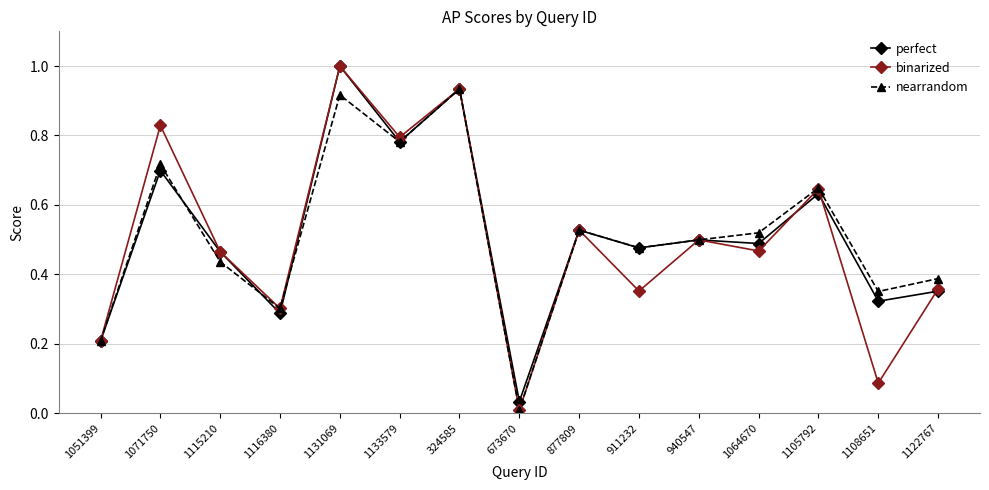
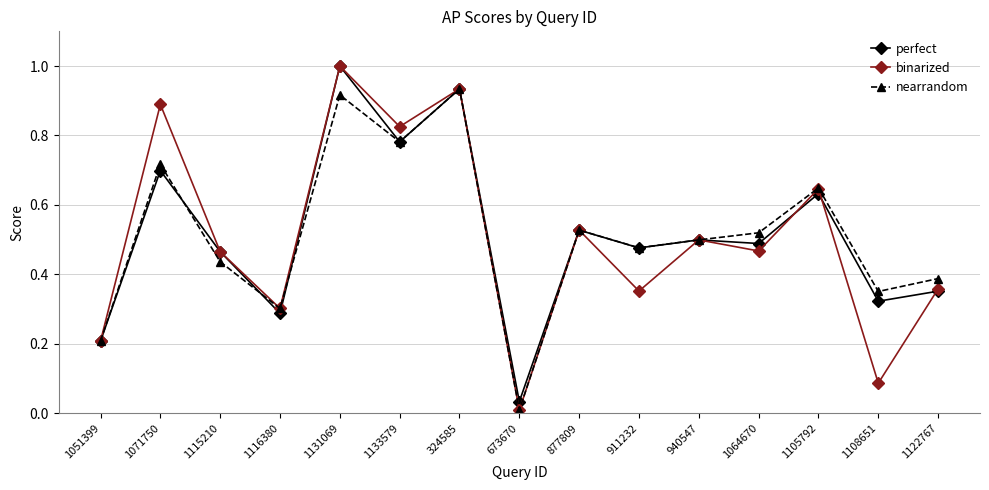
binarized, 1071750: 0.83 -> 0.89
binarized, 1133579: 0.80 -> 0.83
